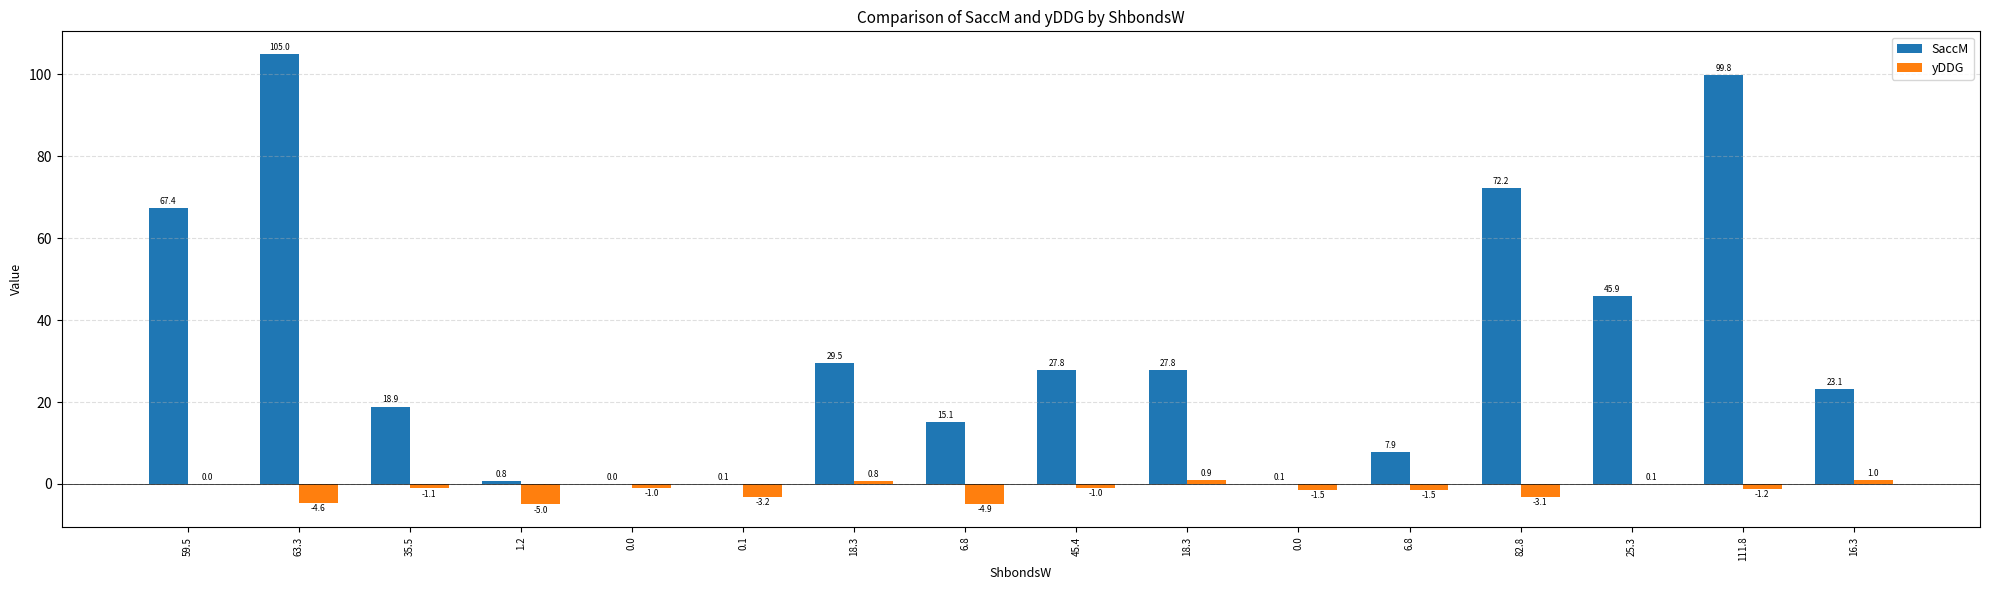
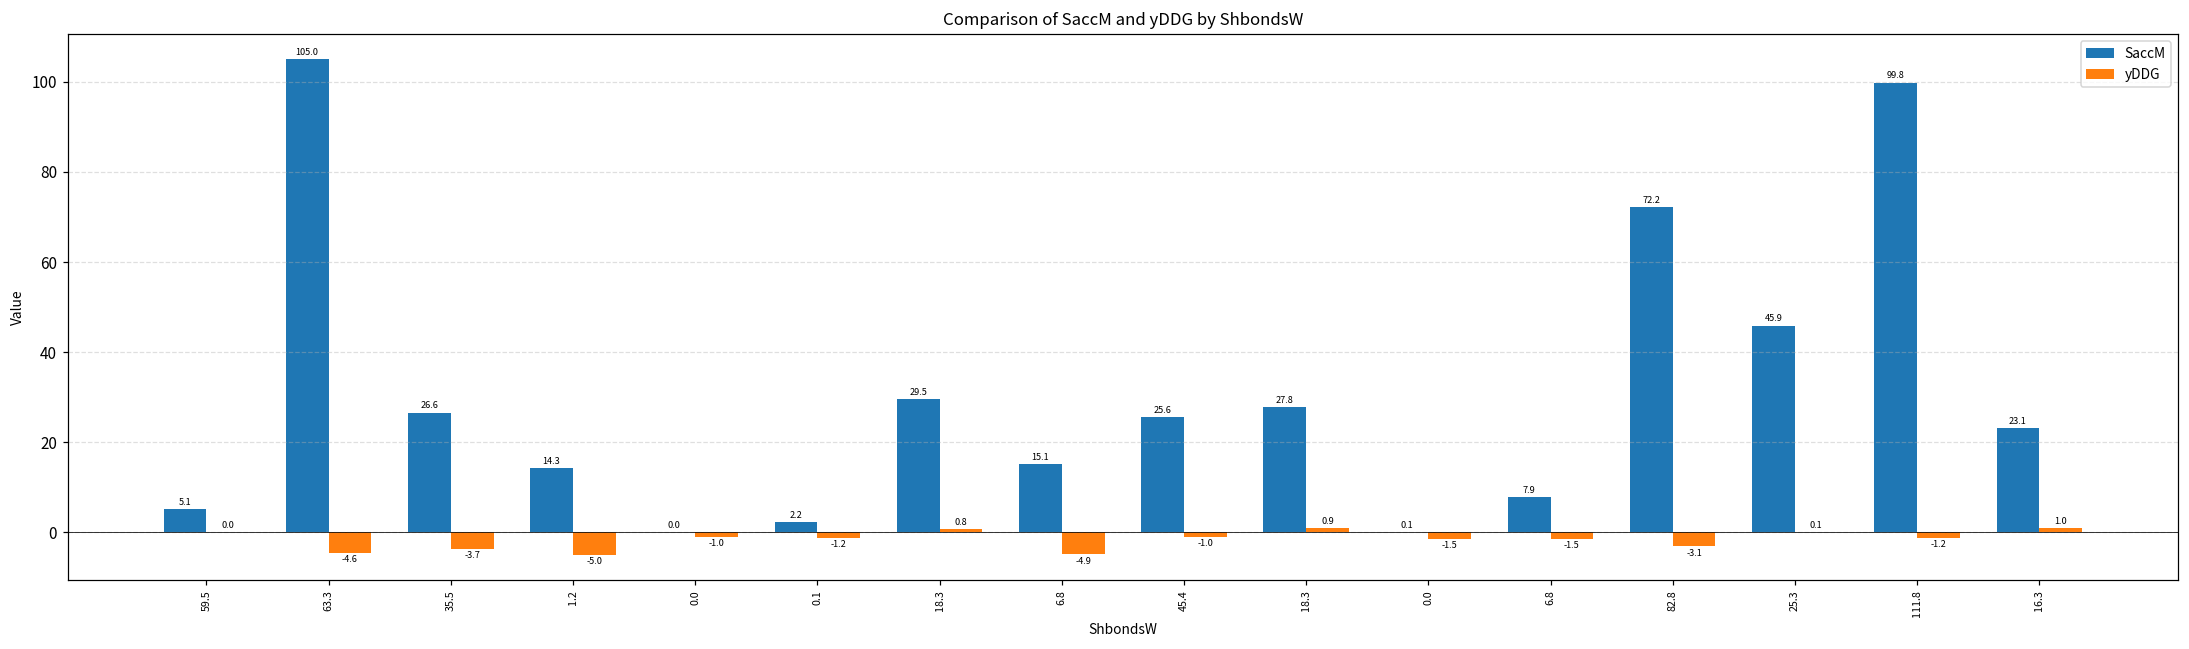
SaccM, 59.5: 67.4 -> 5.1
SaccM, 35.5: 18.9 -> 26.6
yDDG, 35.5: -1.1 -> -3.7
SaccM, 1.2: 0.8 -> 14.3
SaccM, 0.1: 0.1 -> 2.2
yDDG, 0.1: -3.2 -> -1.2
SaccM, 45.4: 27.8 -> 25.6
